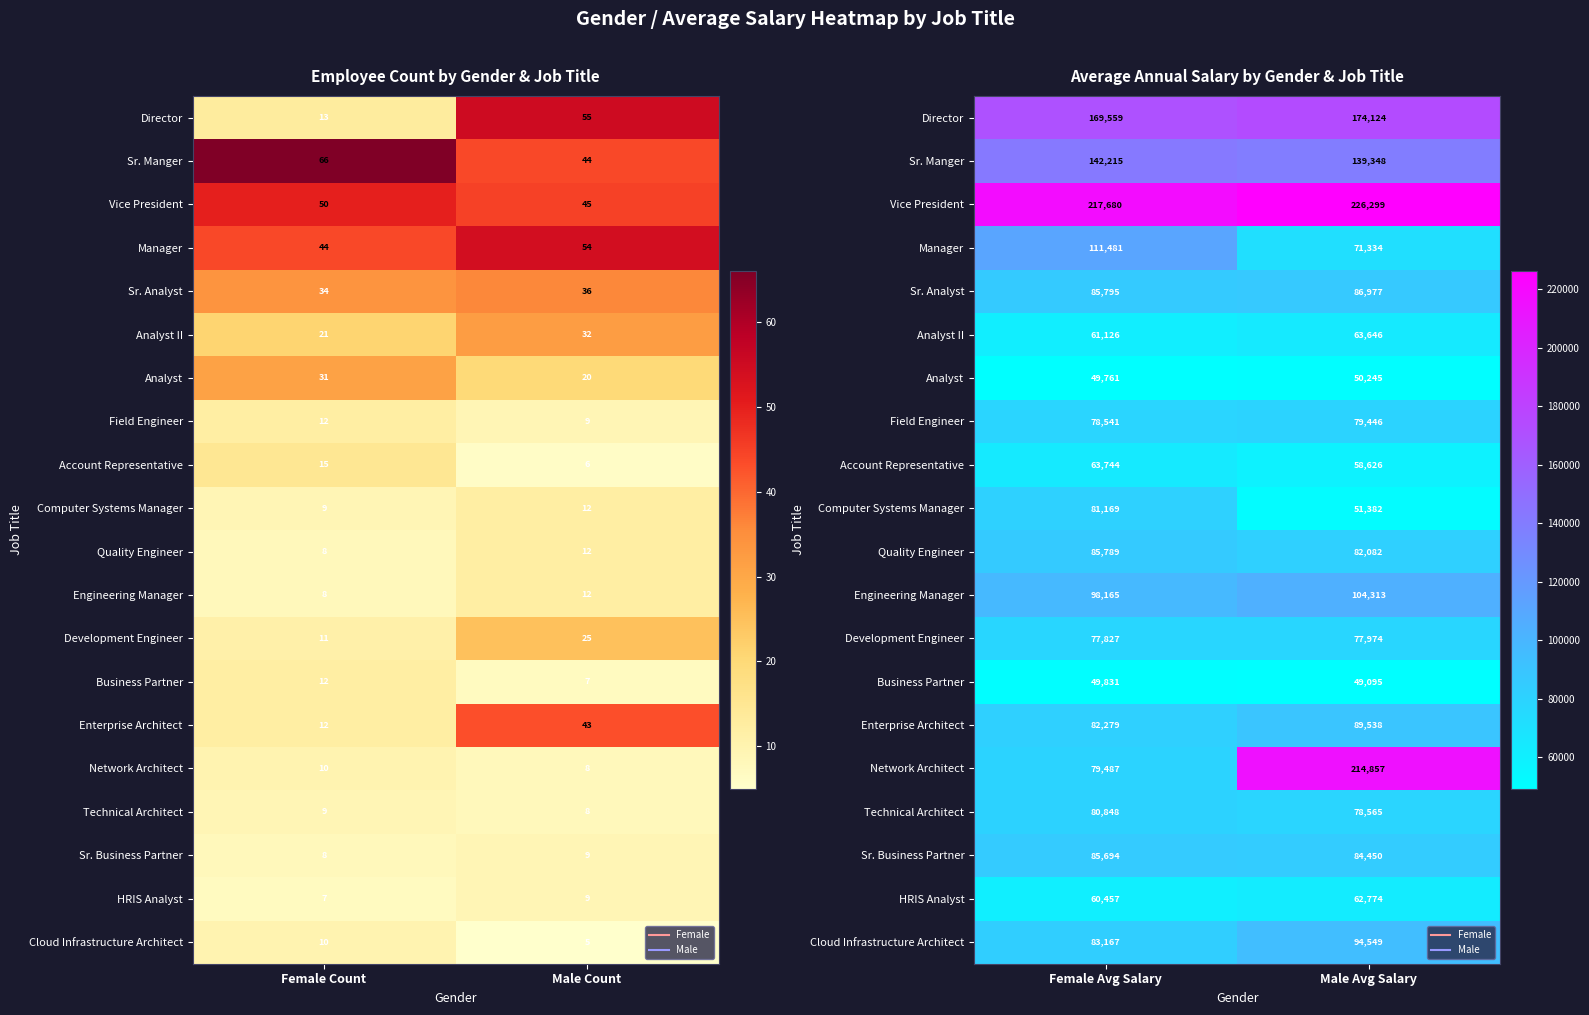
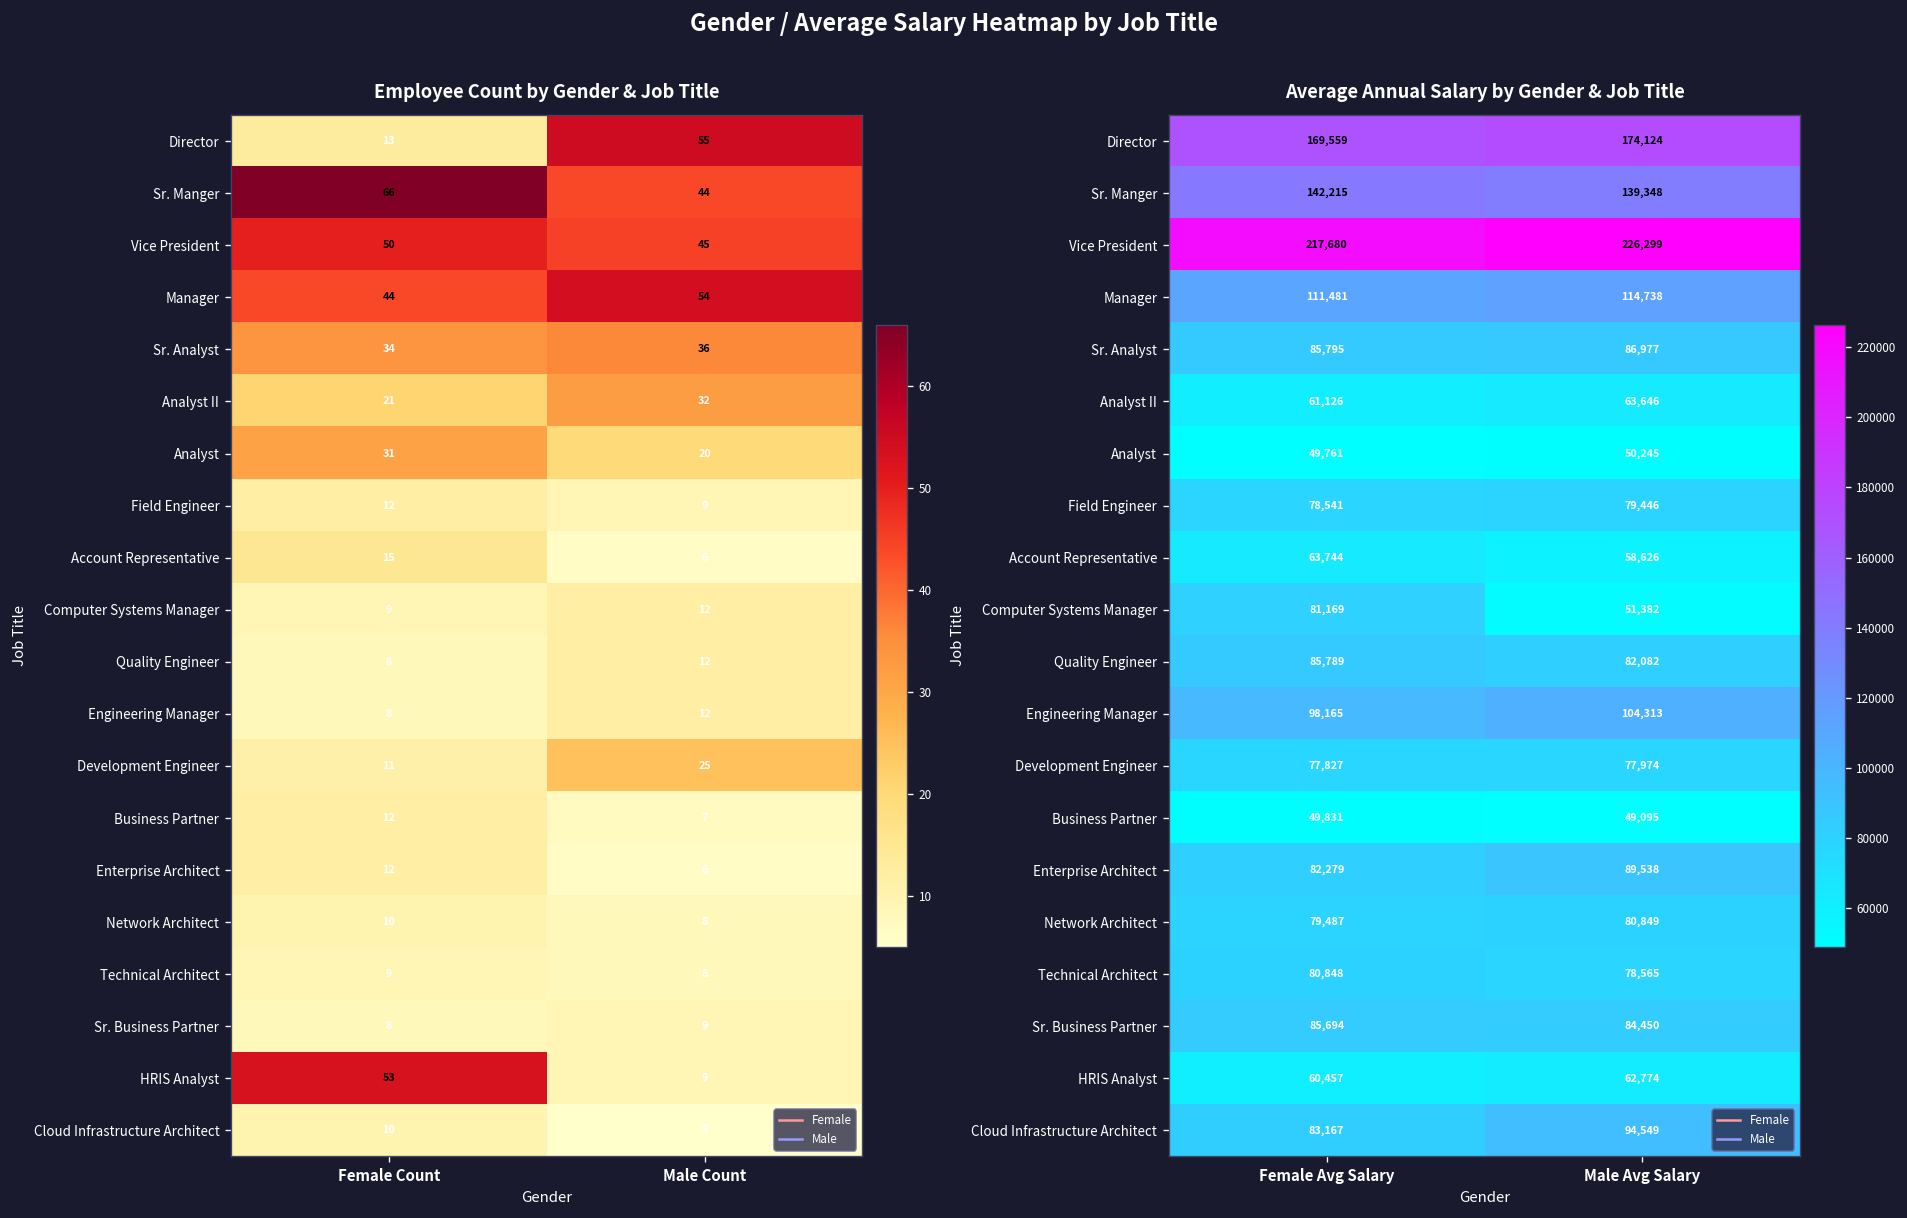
Employee Count by Gender & Job Title, Enterprise Architect, Male Count: 43 -> 6
Employee Count by Gender & Job Title, HRIS Analyst, Female Count: 7 -> 53
Average Annual Salary by Gender & Job Title, Manager, Male Avg Salary: 71,334 -> 114,738
Average Annual Salary by Gender & Job Title, Network Architect, Male Avg Salary: 214,857 -> 80,849
